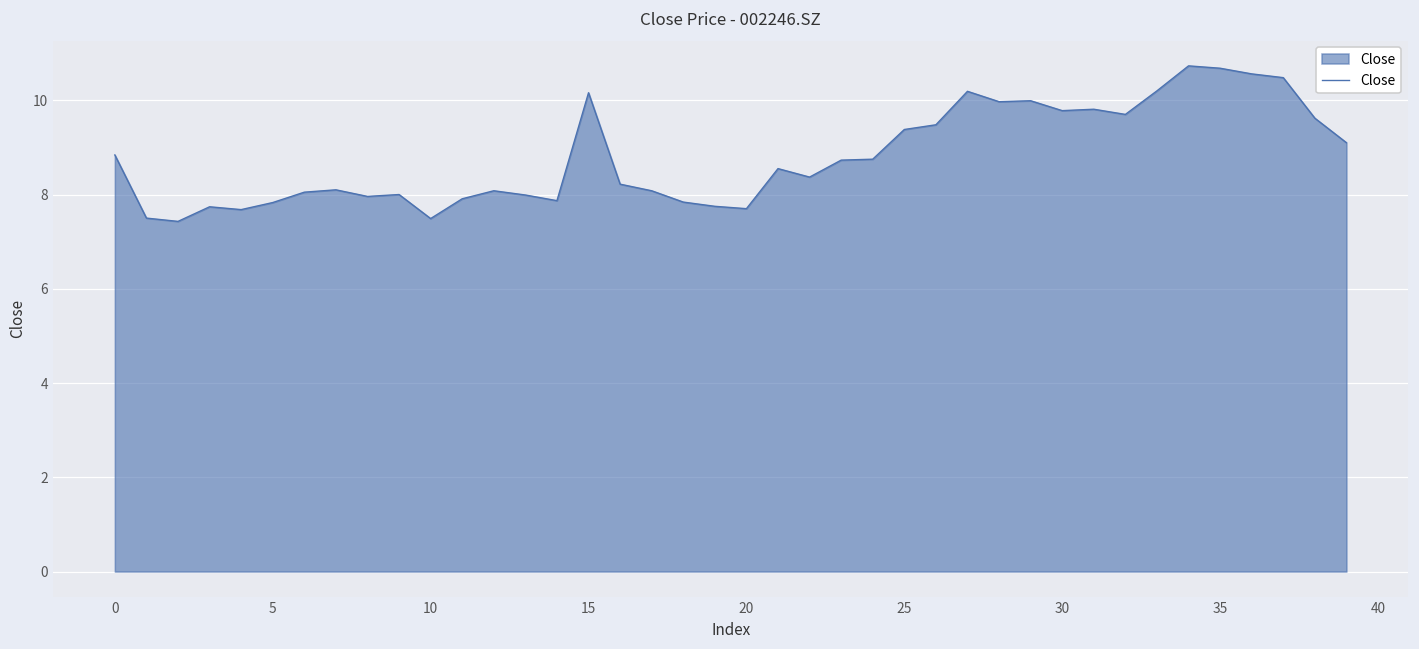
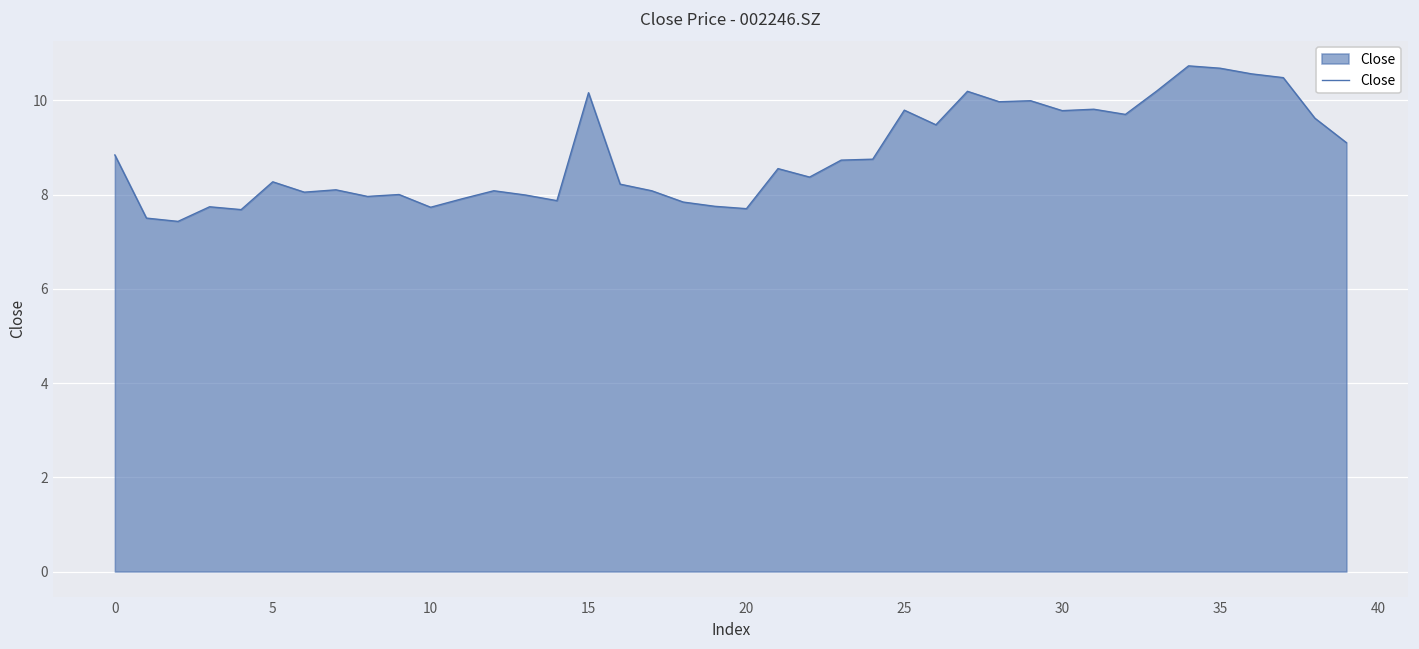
5: 7.8 -> 8.3
10: 7.5 -> 7.7
25: 9.4 -> 9.8
